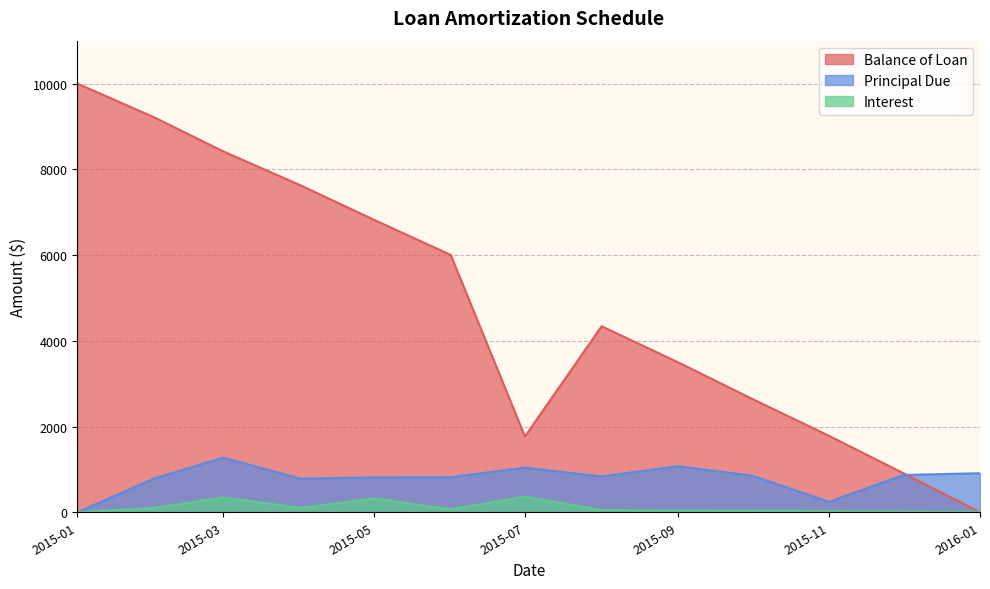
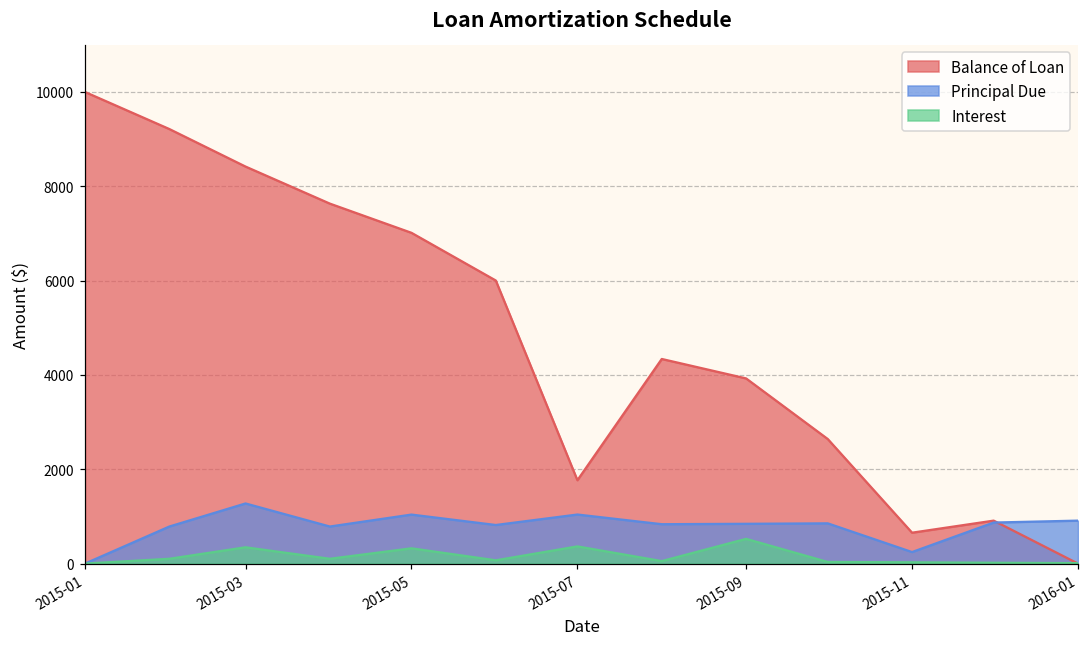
Balance of Loan, 2015-05: 6800 -> 7000
Principal Due, 2015-05: 800 -> 1000
Balance of Loan, 2015-09: 3500 -> 3900
Principal Due, 2015-09: 1100 -> 800
Interest, 2015-09: 0 -> 500
Balance of Loan, 2015-11: 1800 -> 700
